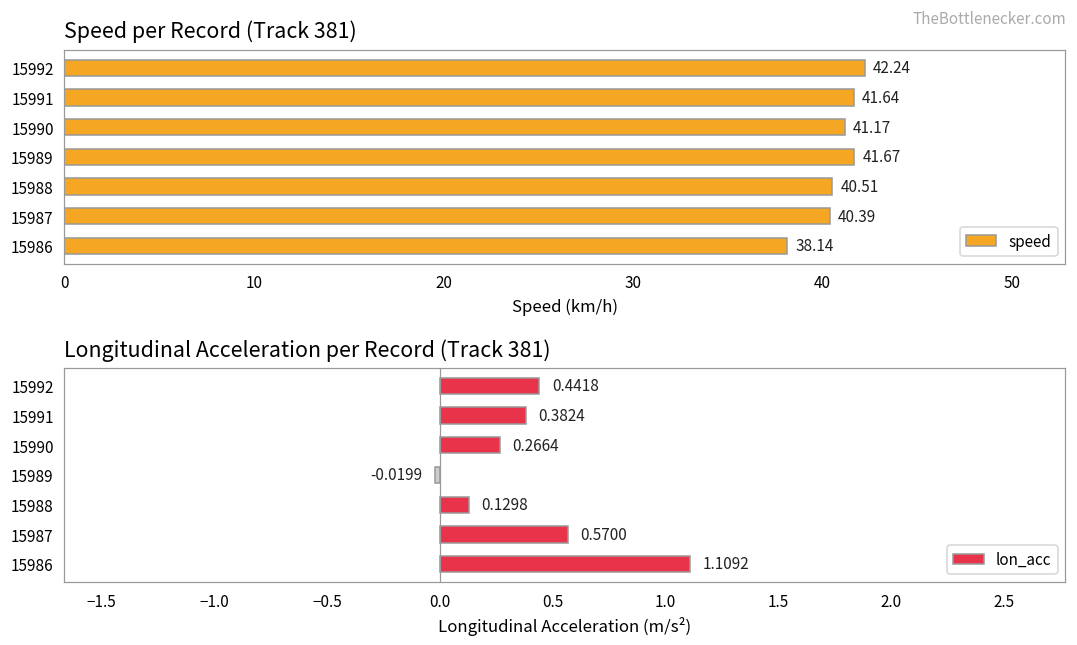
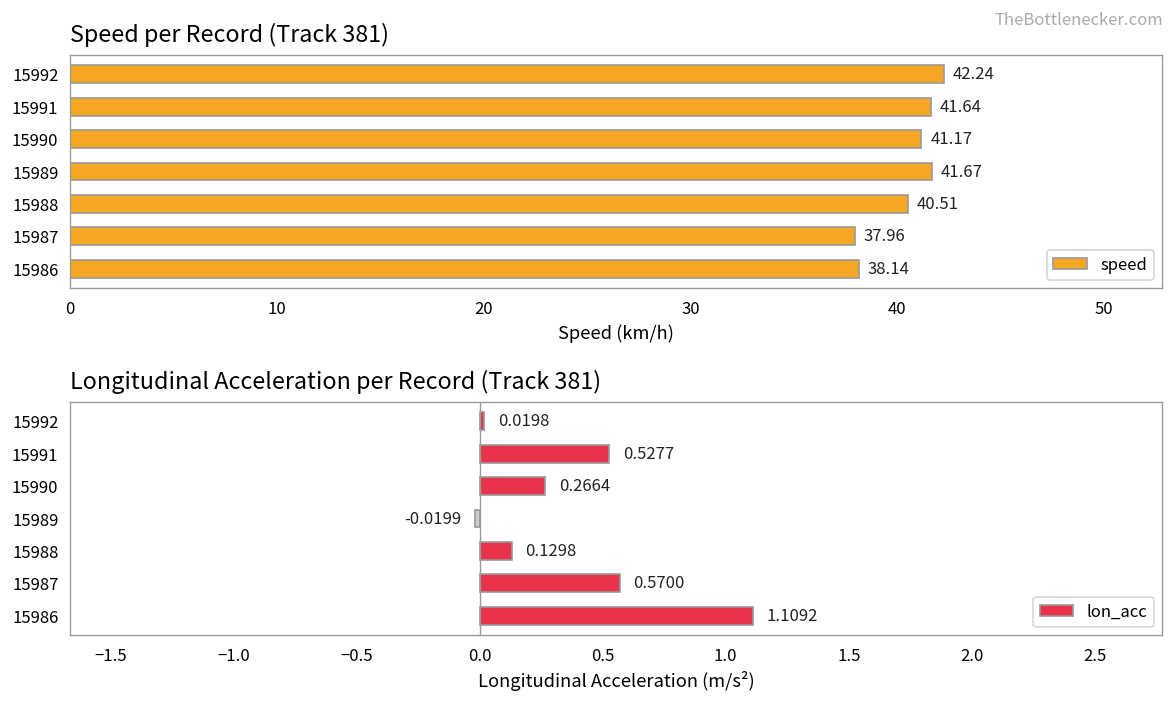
Speed per Record (Track 381), 15987: 40.39 -> 37.96
Longitudinal Acceleration per Record (Track 381), 15992: 0.4418 -> 0.0198
Longitudinal Acceleration per Record (Track 381), 15991: 0.3824 -> 0.5277
